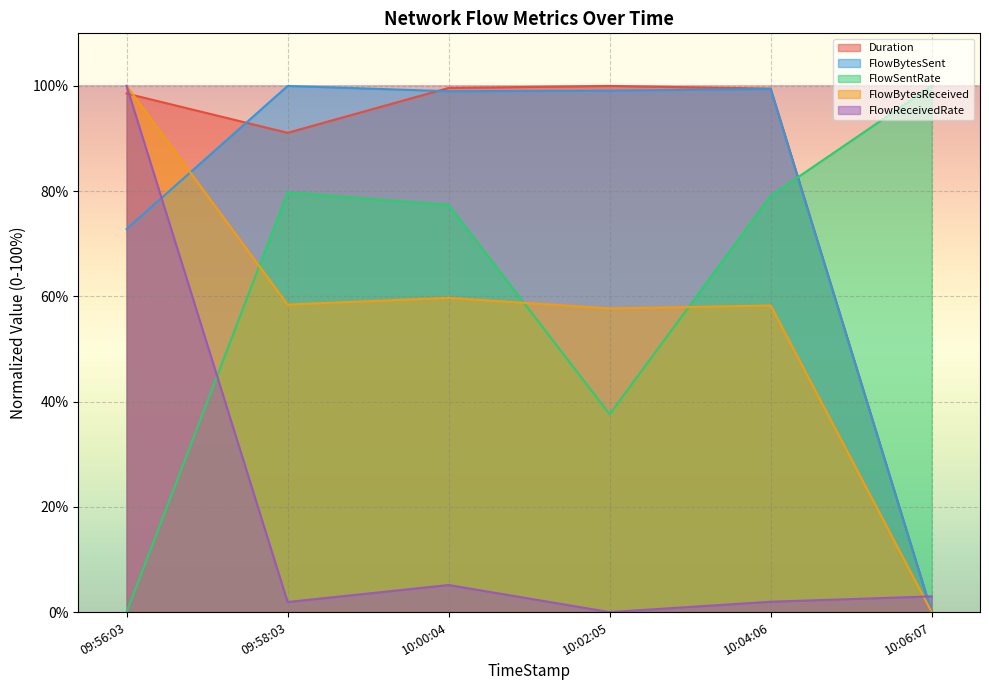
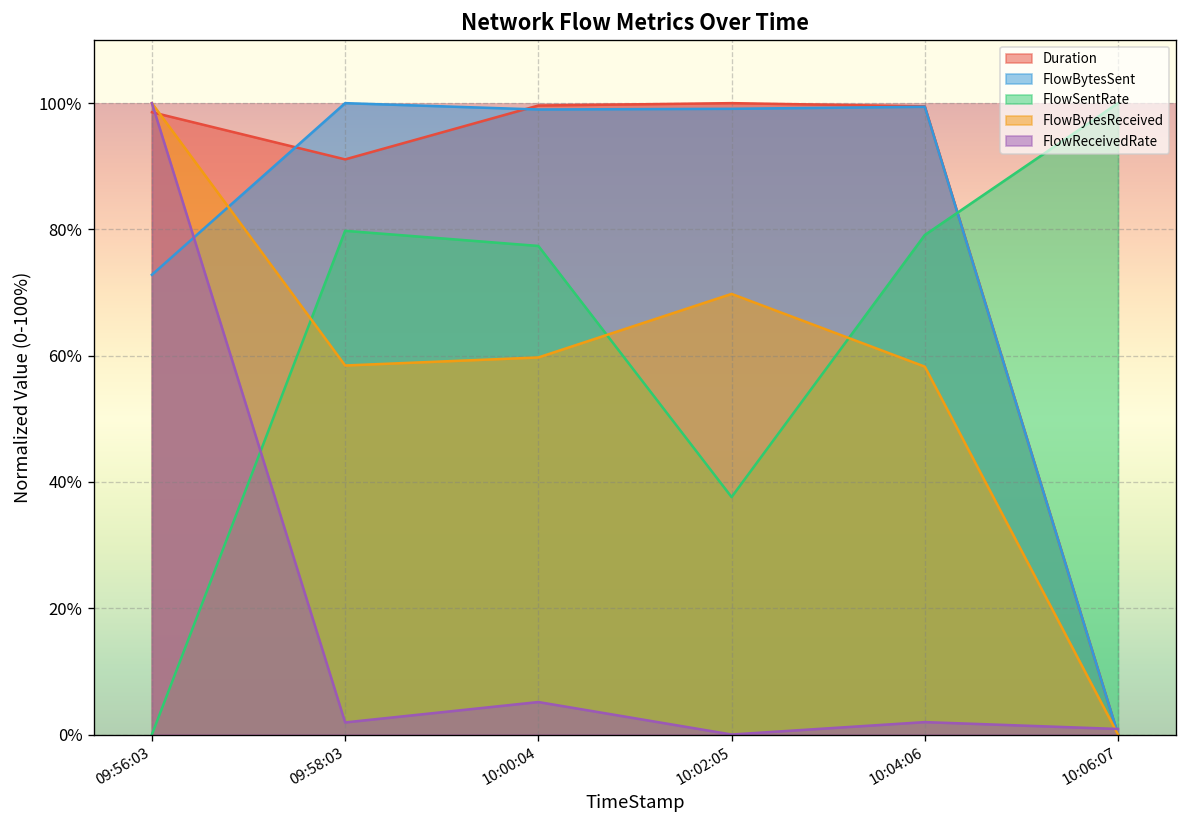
FlowBytesReceived, 10:02:05: 58% -> 70%
FlowReceivedRate, 10:06:07: 3% -> 1%
